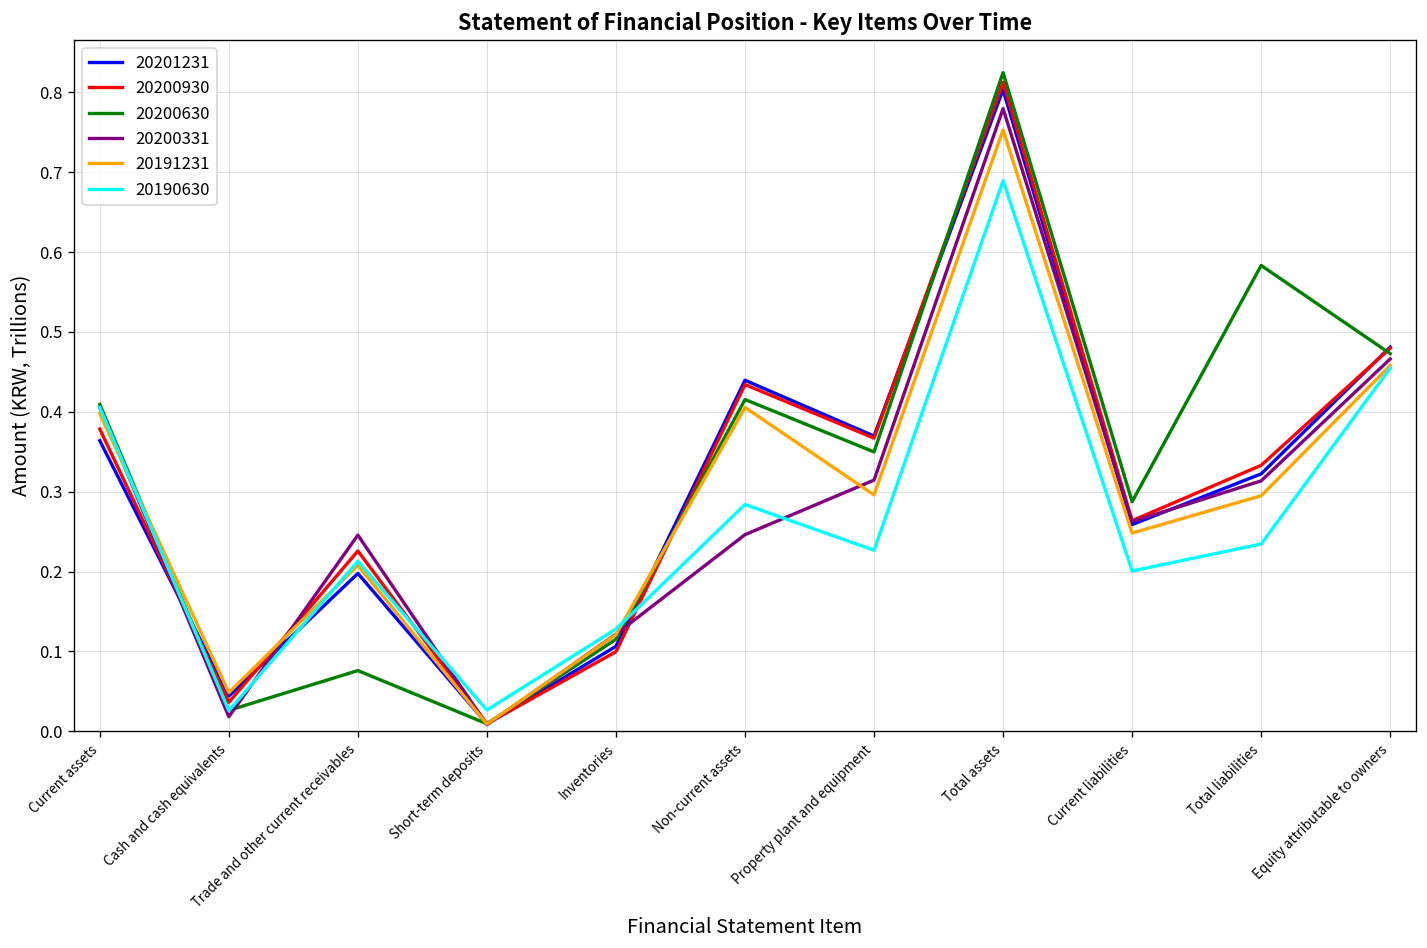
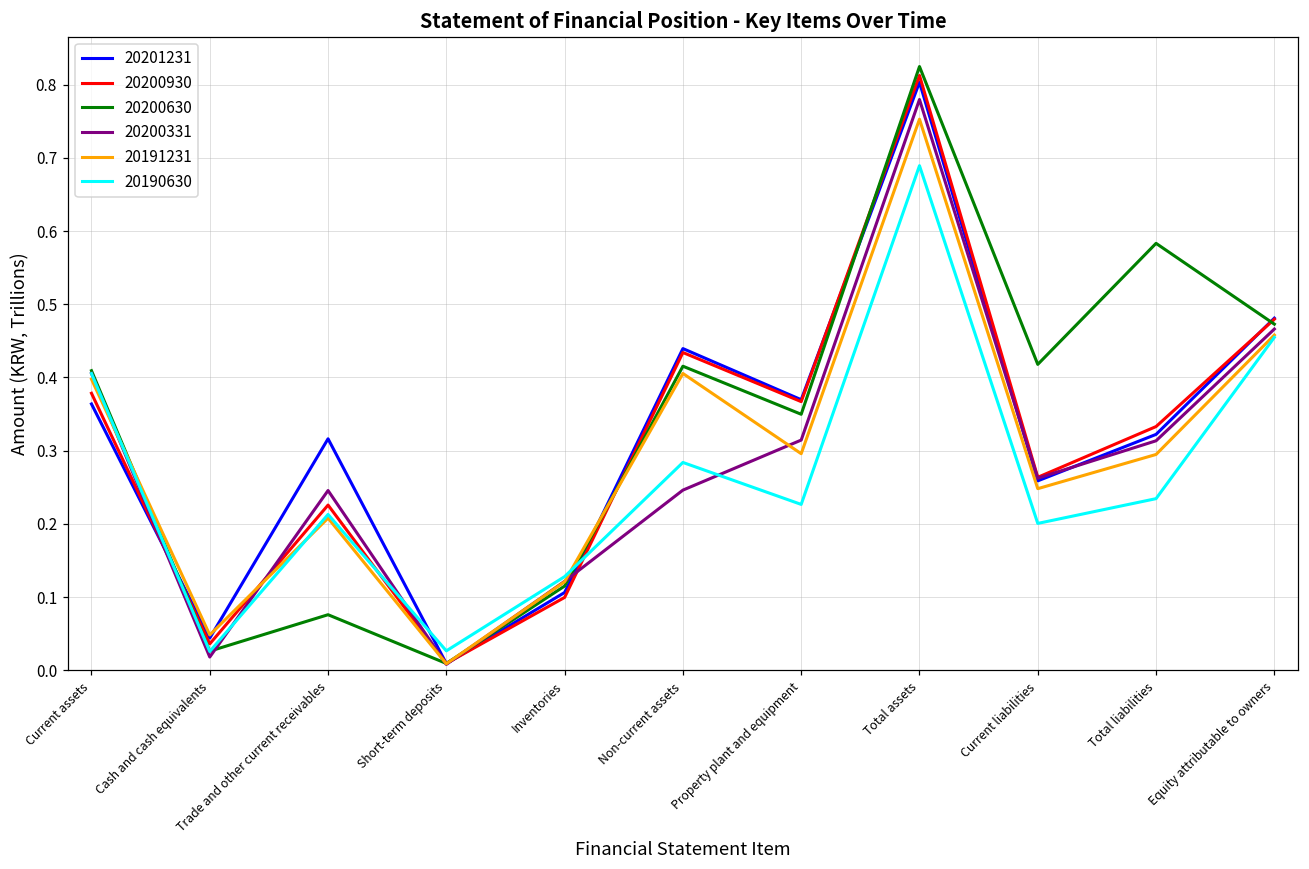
20201231, Trade and other current receivables: 0.20 -> 0.32
20200630, Current liabilities: 0.29 -> 0.42
